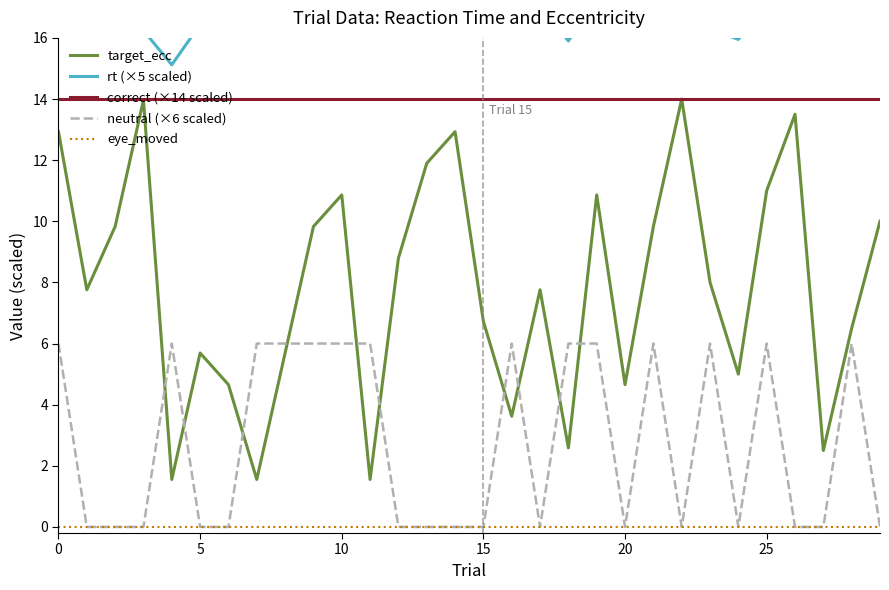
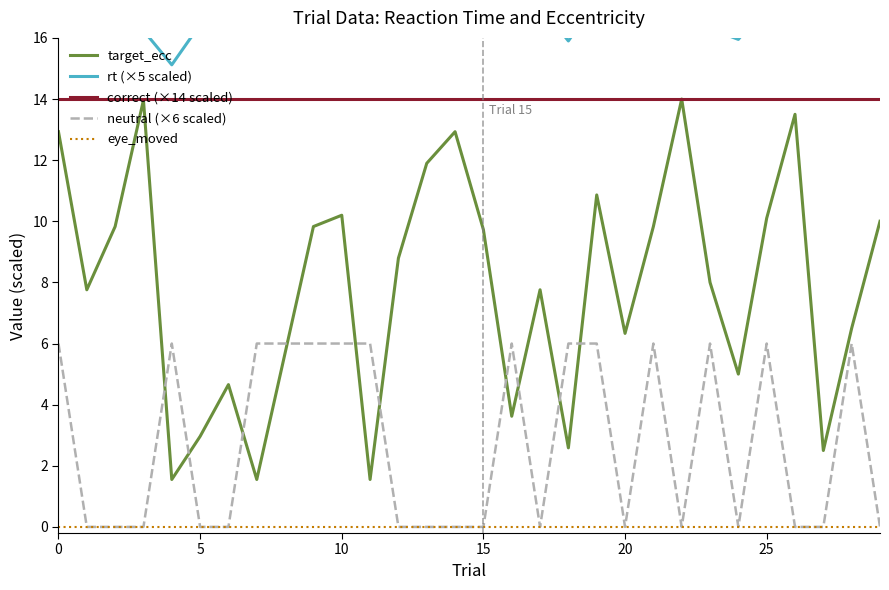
target_ecc, 5: 5.7 -> 3.0
target_ecc, 10: 10.9 -> 10.2
target_ecc, 15: 6.7 -> 9.7
target_ecc, 20: 4.7 -> 6.3
target_ecc, 25: 11.0 -> 10.1
